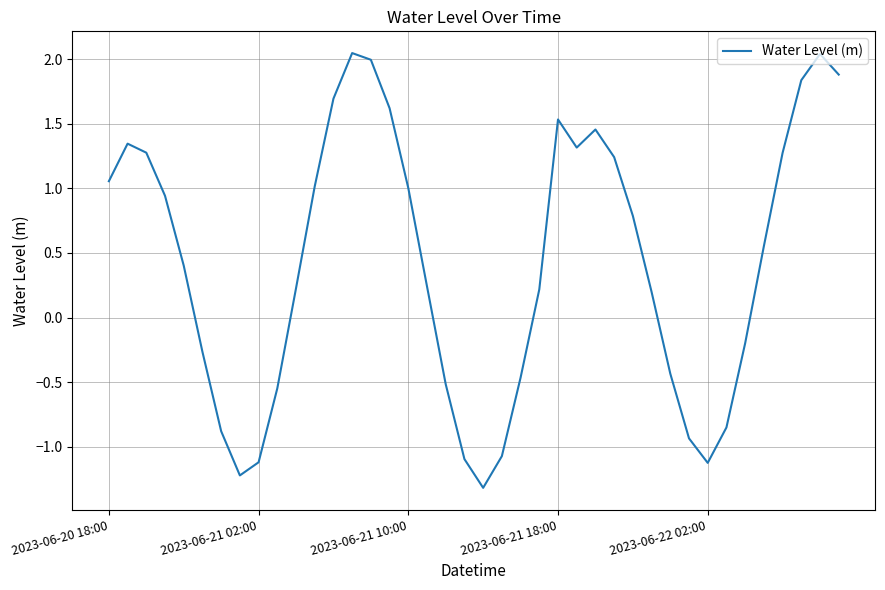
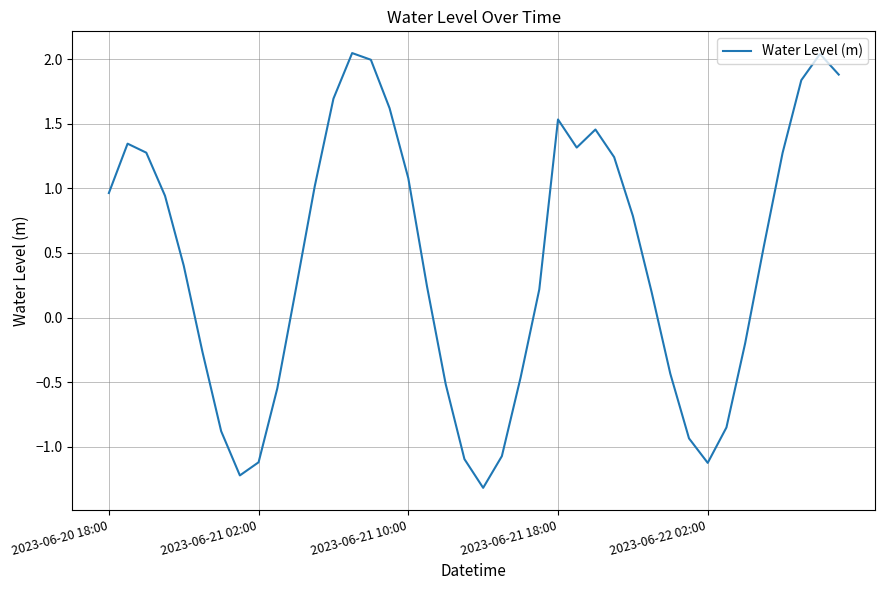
2023-06-20 18:00: 1.06 -> 0.96
2023-06-21 10:00: 1.00 -> 1.08
